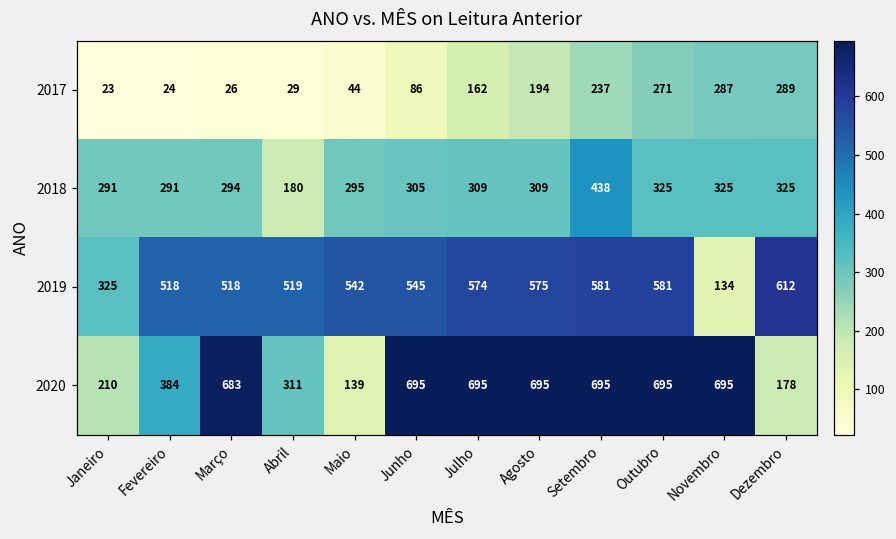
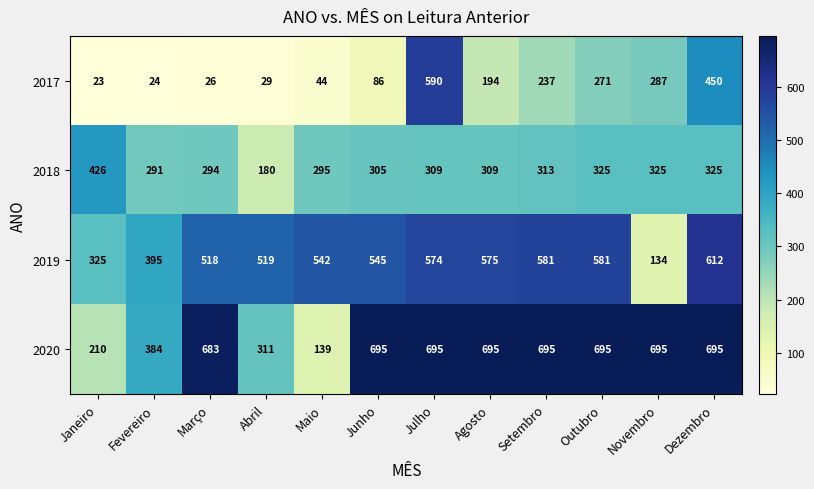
2017, Julho: 162 -> 590
2017, Dezembro: 289 -> 450
2018, Janeiro: 291 -> 426
2018, Setembro: 438 -> 313
2019, Fevereiro: 518 -> 395
2020, Dezembro: 178 -> 695
